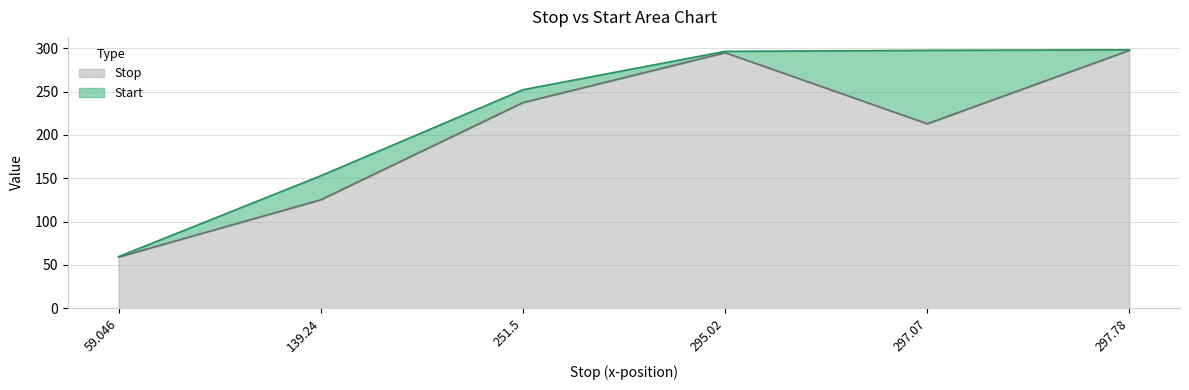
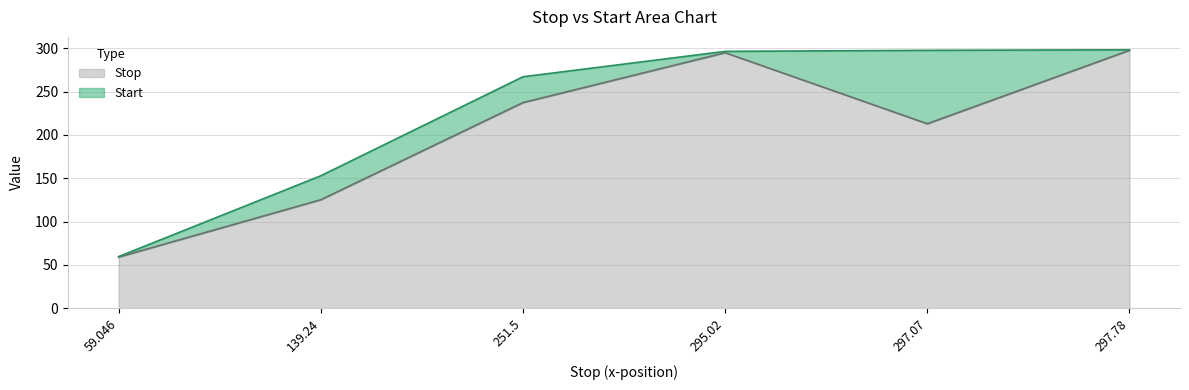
Start, 251.5: 250 -> 270
